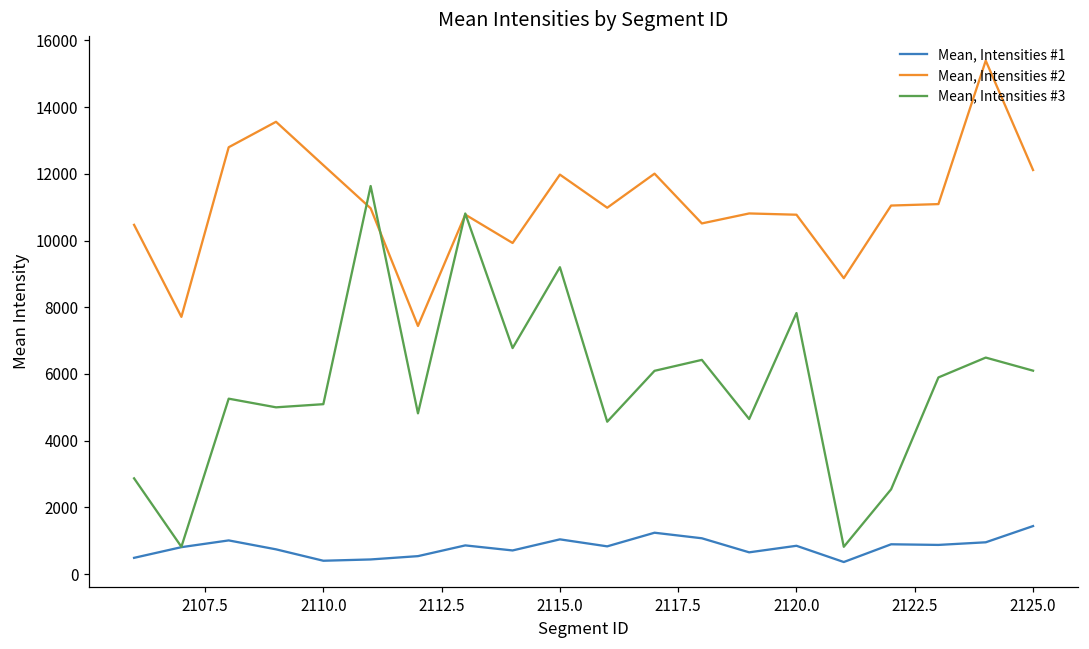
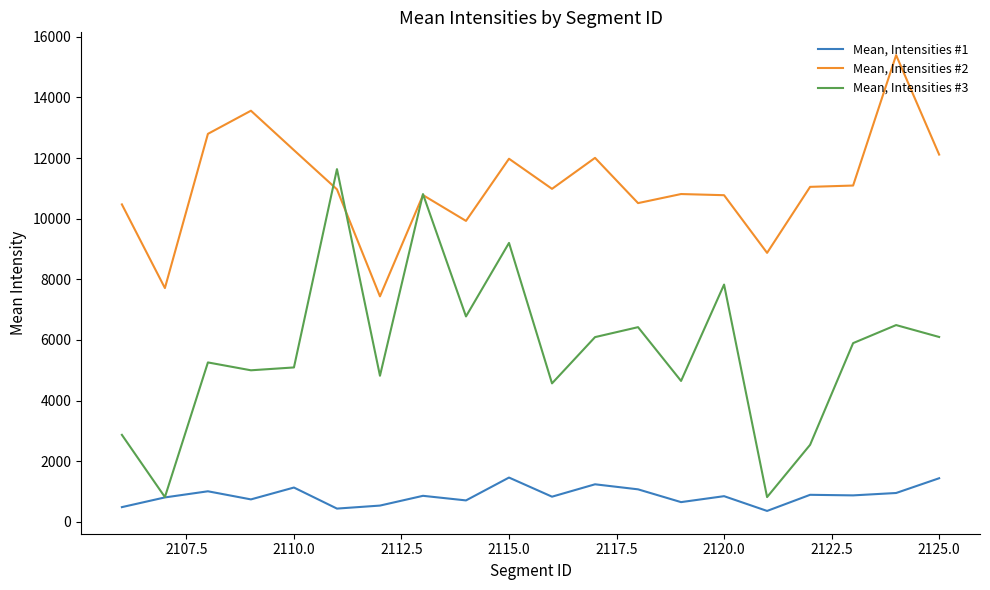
Mean, Intensities #1, 2110.0: 400 -> 1100
Mean, Intensities #1, 2115.0: 1000 -> 1500
